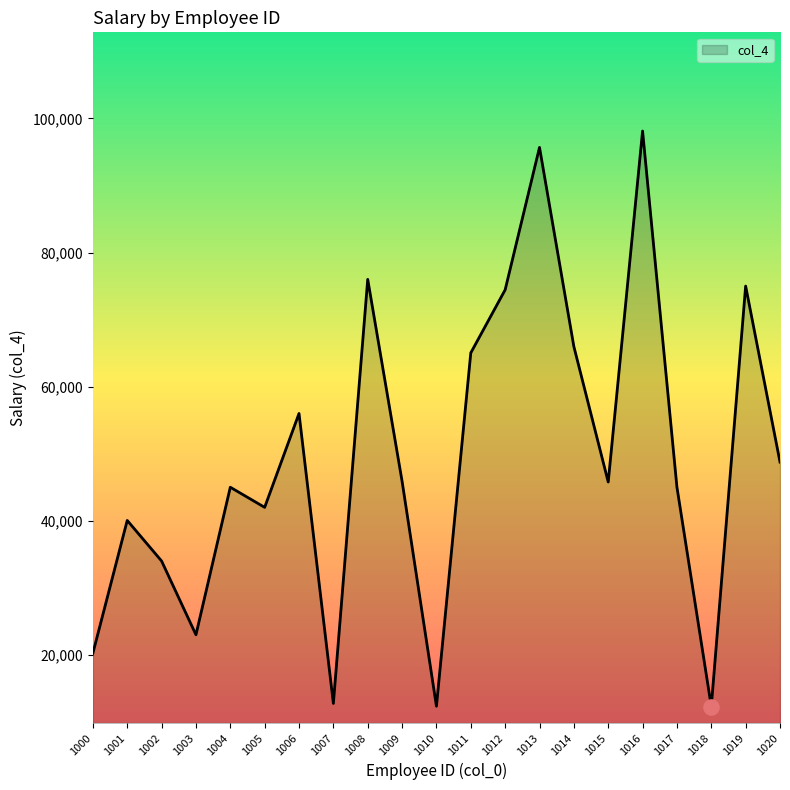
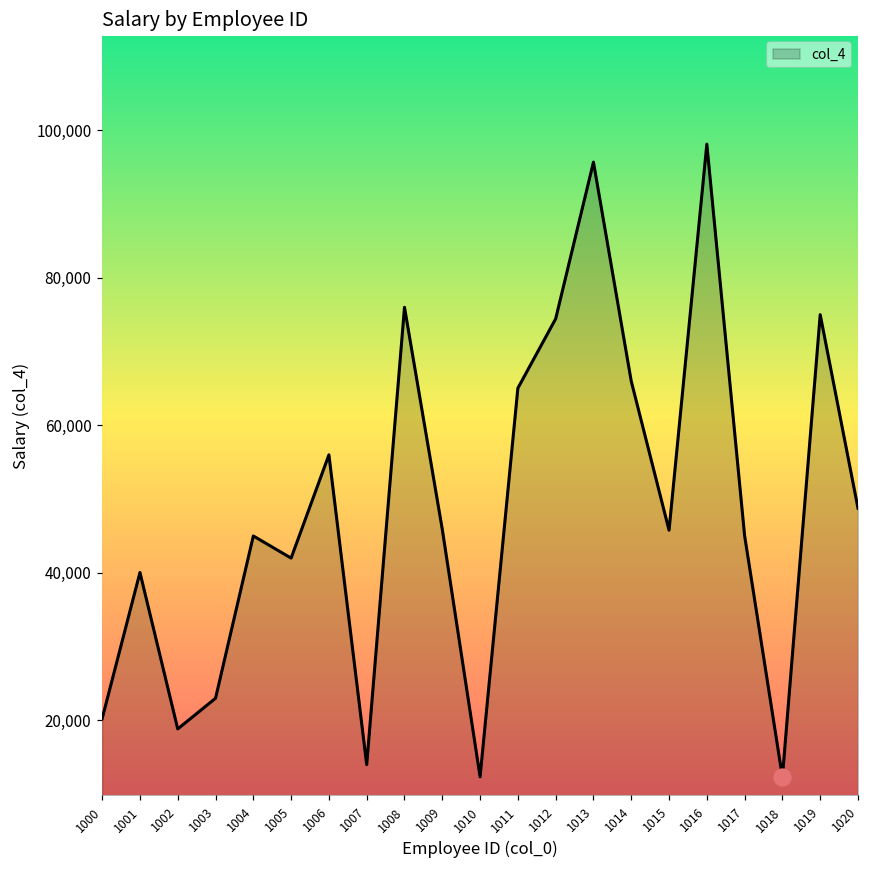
col_4, 1002: 34,000 -> 19,000
col_4, 1007: 13,000 -> 14,000
